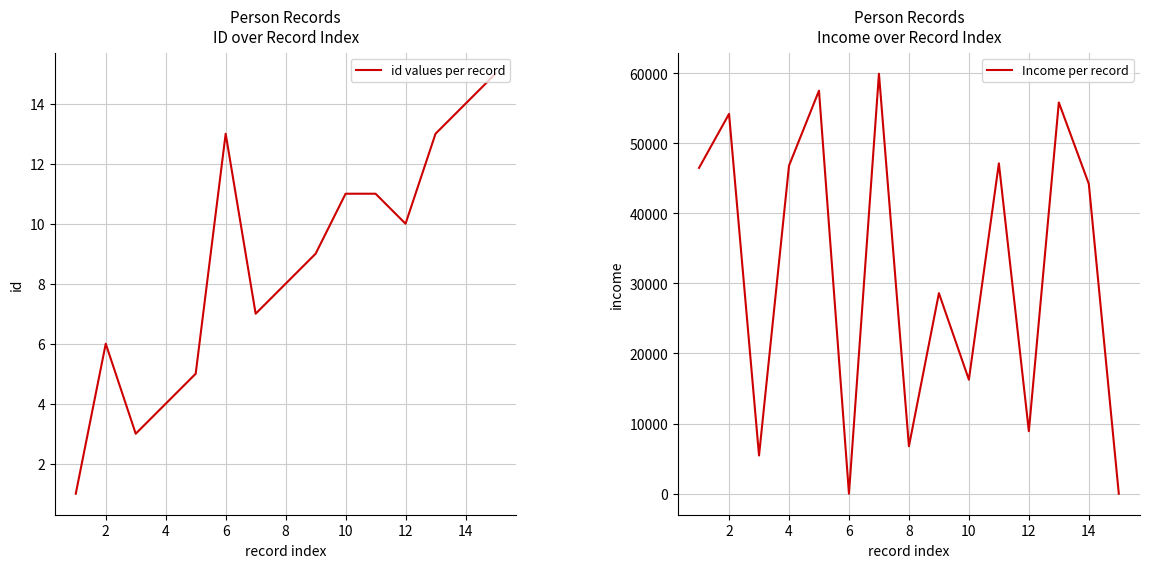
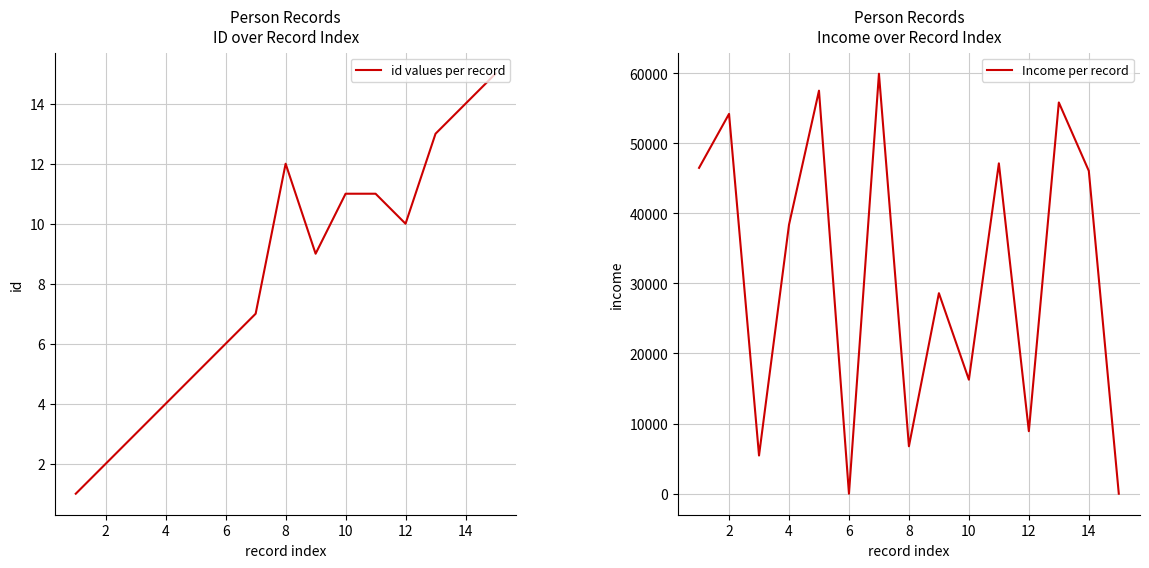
Person Records ID over Record Index, 2: 6 -> 2
Person Records ID over Record Index, 6: 13 -> 6
Person Records ID over Record Index, 8: 8 -> 12
Person Records Income over Record Index, 4: 47000 -> 38000
Person Records Income over Record Index, 14: 44000 -> 46000
